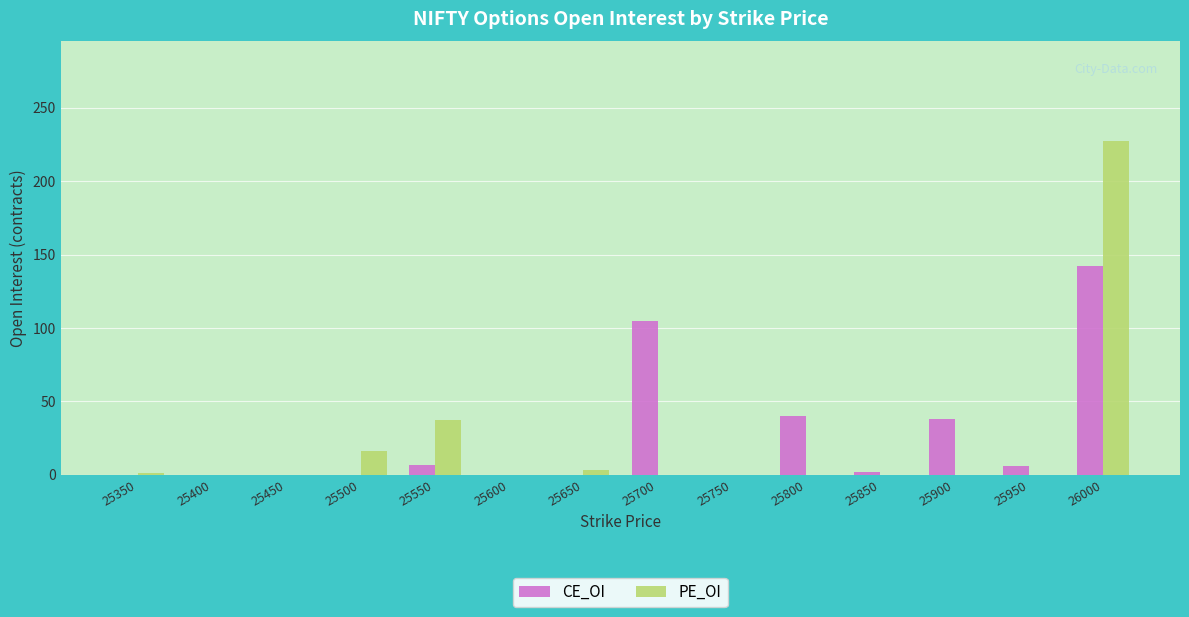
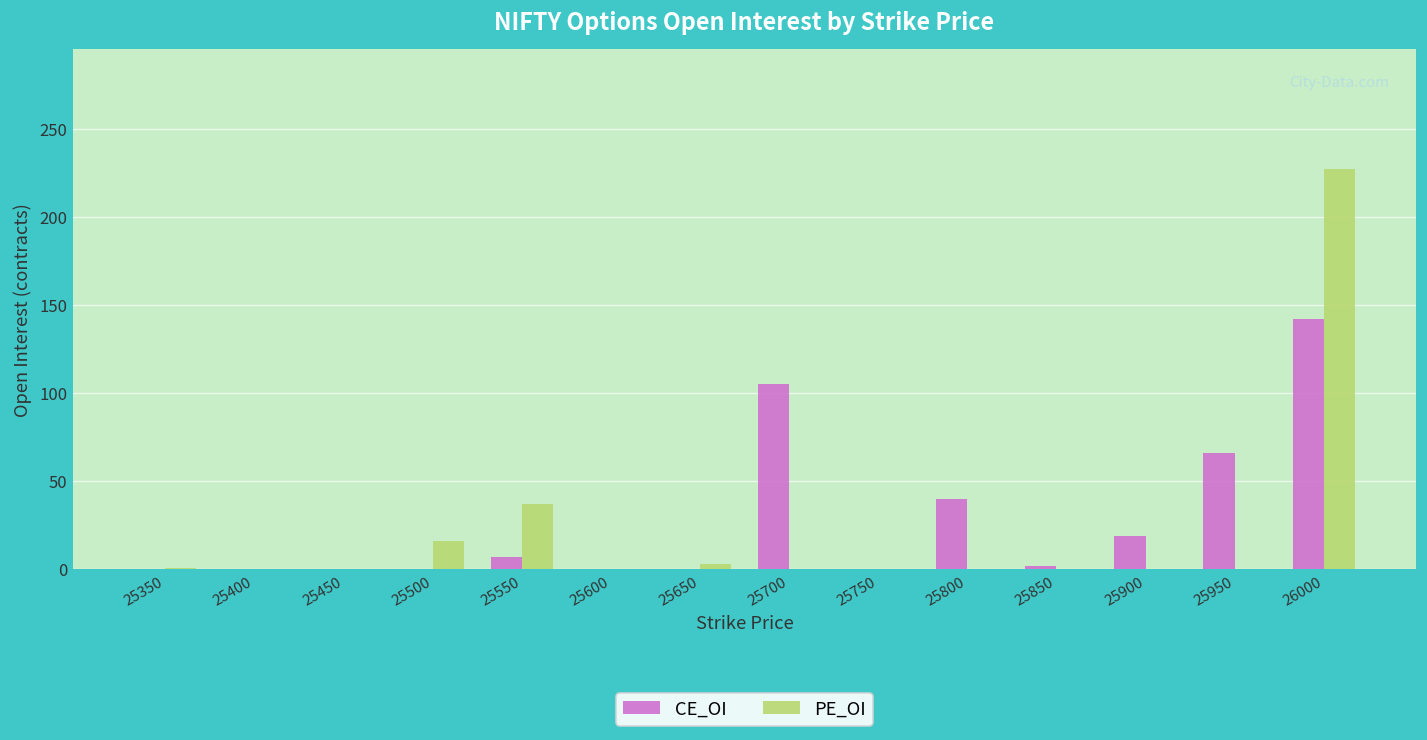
CE_OI, 25900: 38 -> 19
CE_OI, 25950: 6 -> 66
